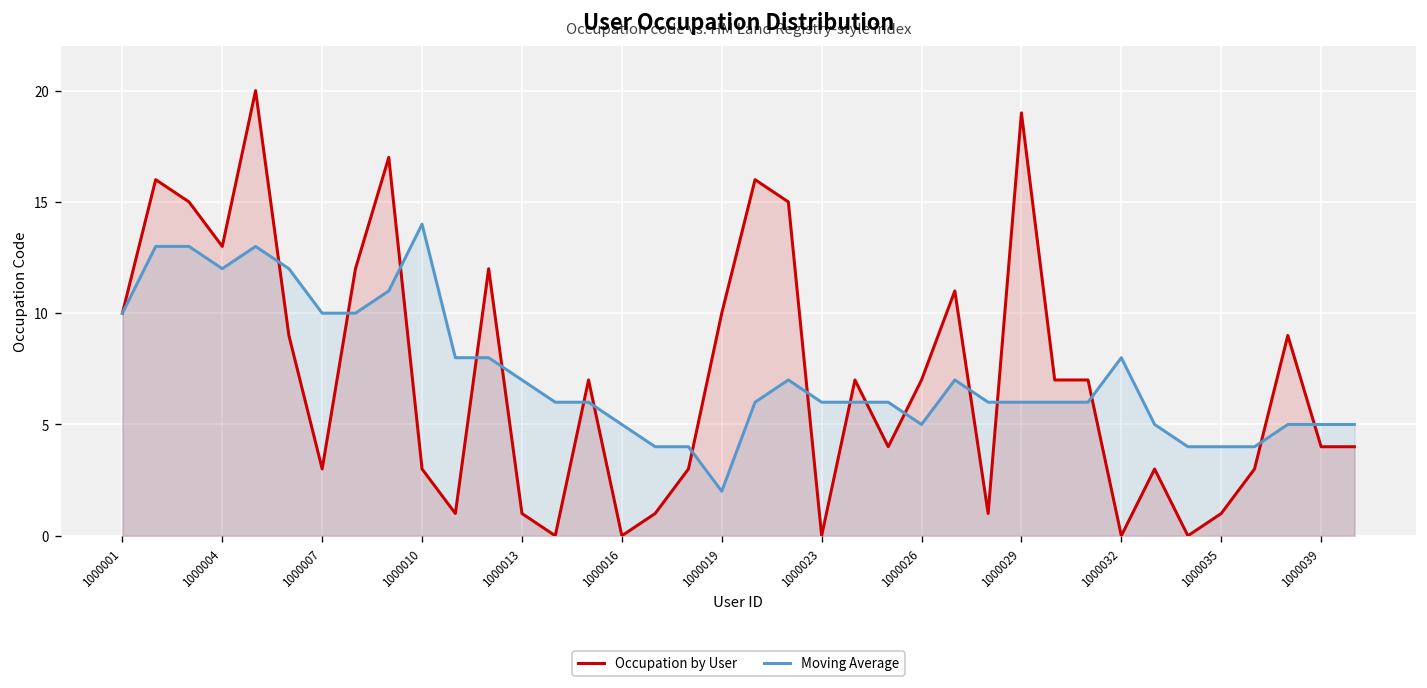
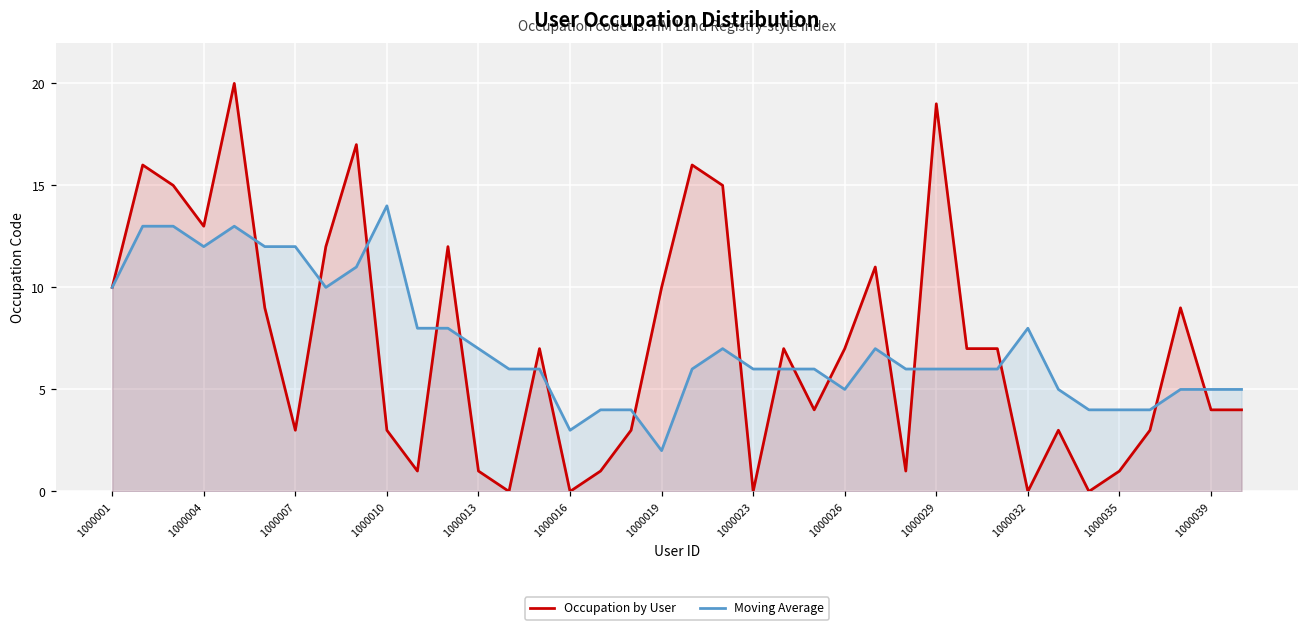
Moving Average, 1000007: 10 -> 12
Moving Average, 1000016: 5 -> 3
